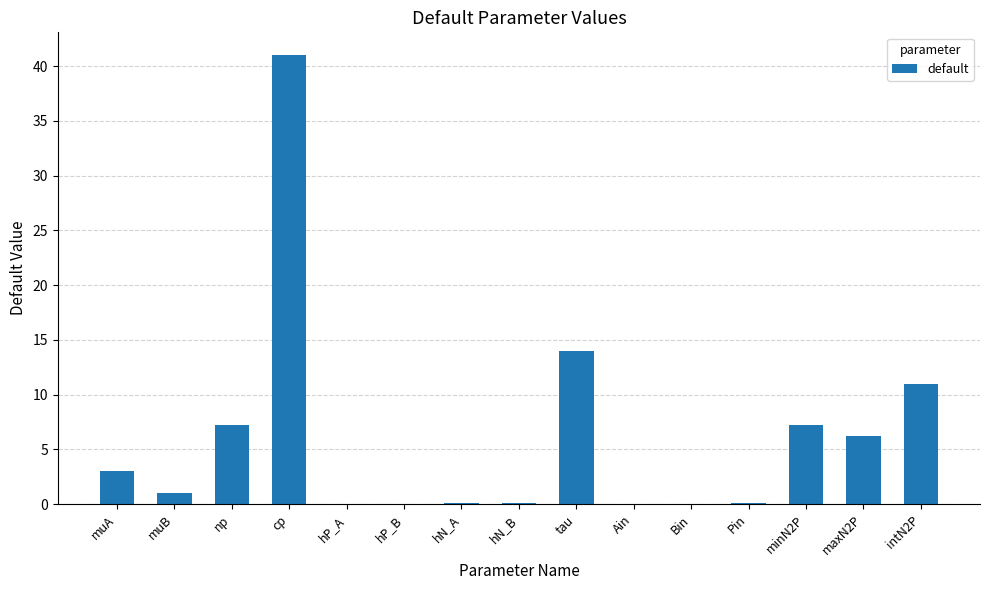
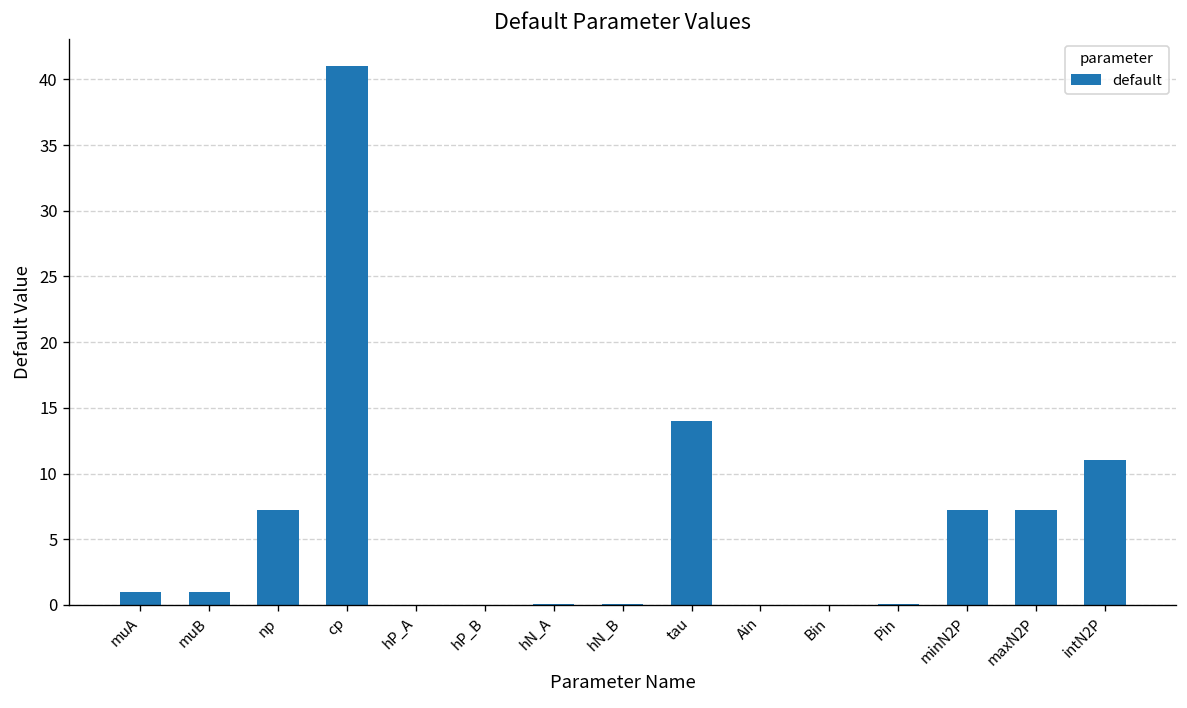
muA: 3 -> 1
maxN2P: 6.3 -> 7.2
